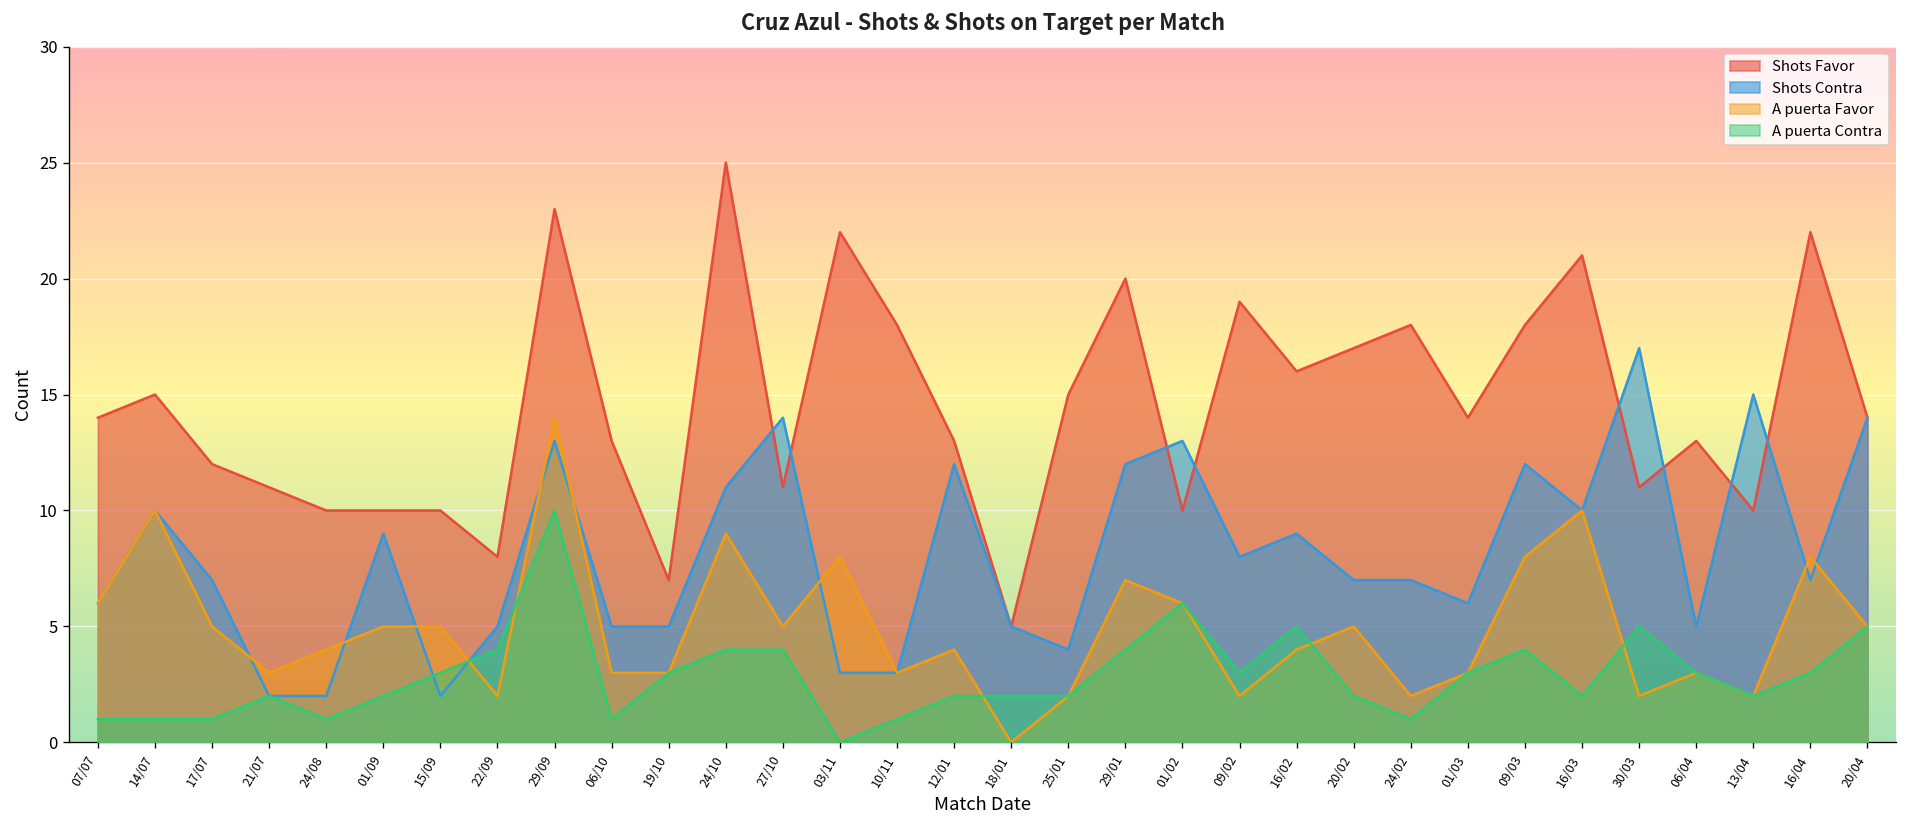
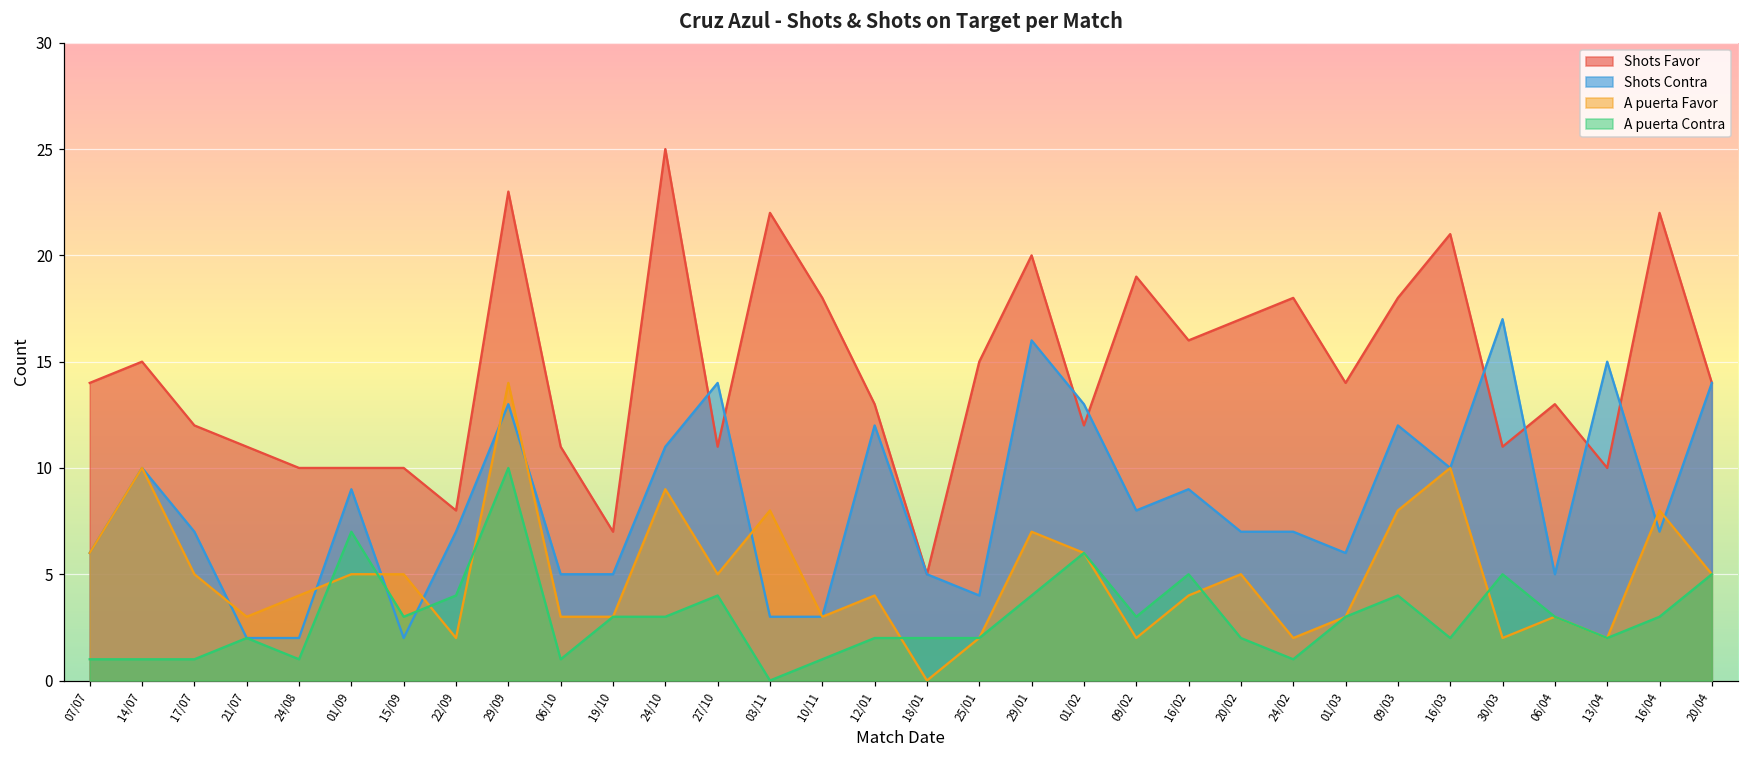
A puerta Contra, 01/09: 2 -> 7
Shots Contra, 22/09: 5 -> 7
Shots Favor, 06/10: 13 -> 11
A puerta Contra, 24/10: 4 -> 3
Shots Contra, 29/01: 12 -> 16
Shots Favor, 01/02: 10 -> 12
